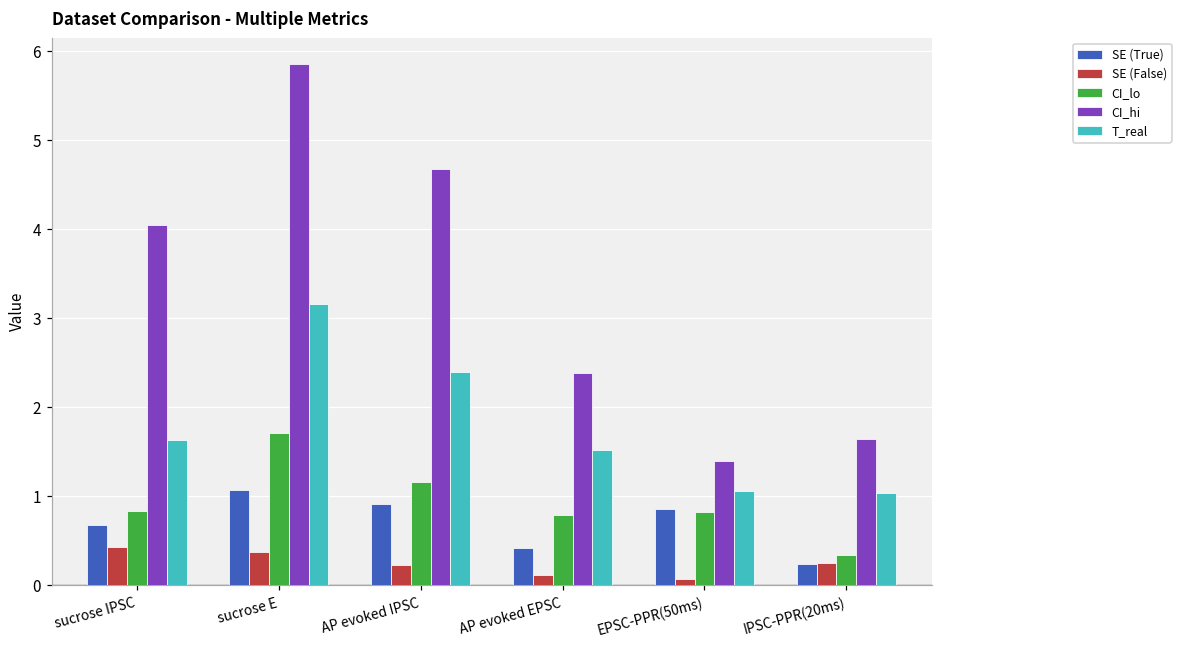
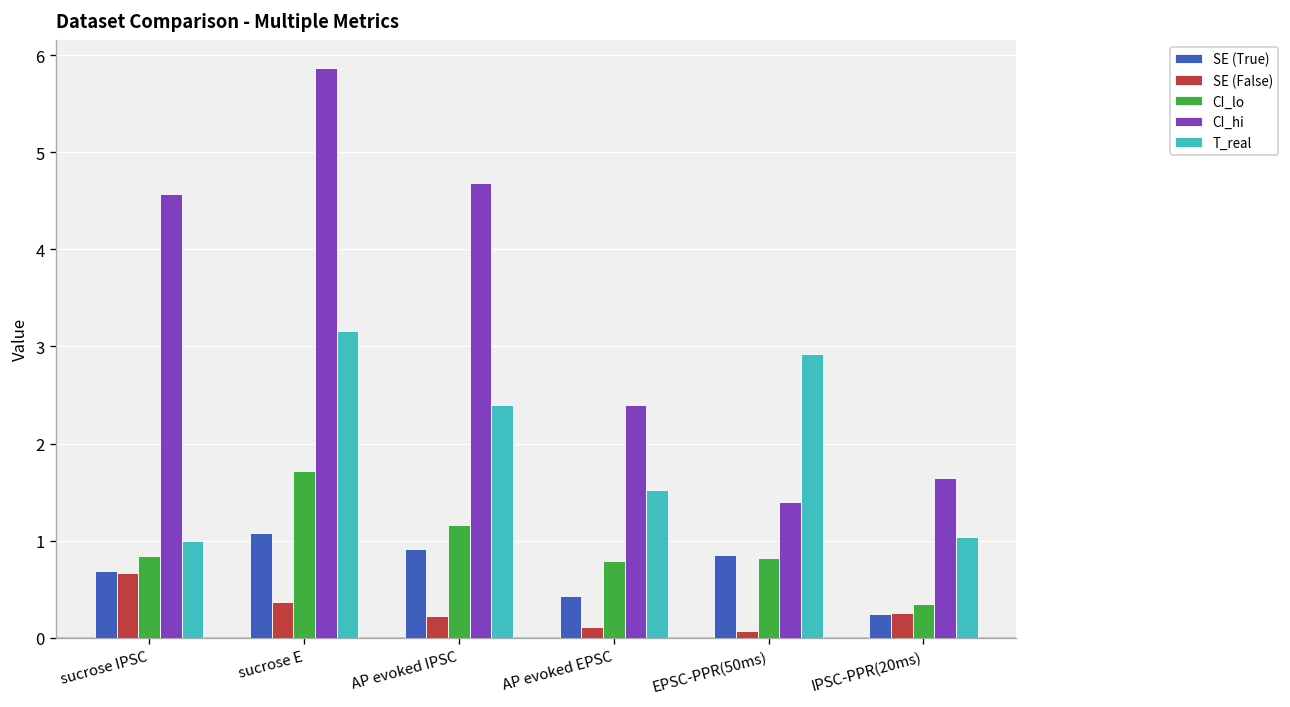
SE (False), sucrose IPSC: 0.4 -> 0.7
CI_hi, sucrose IPSC: 4.0 -> 4.6
T_real, sucrose IPSC: 1.6 -> 1.0
T_real, EPSC-PPR(50ms): 1.1 -> 2.9
